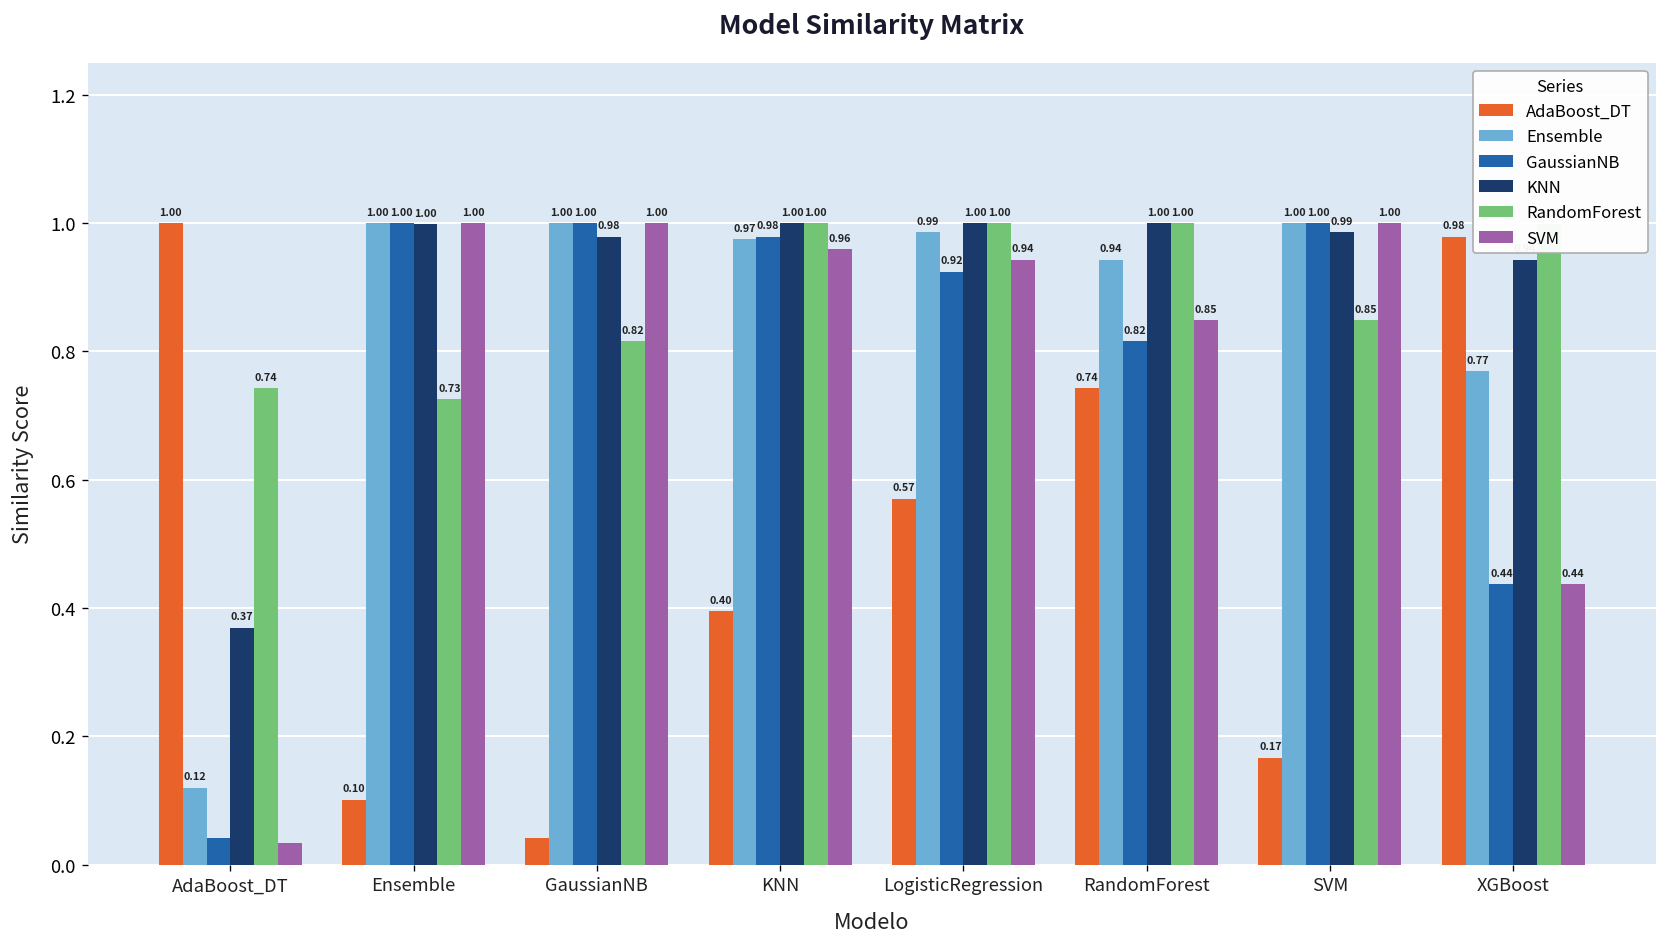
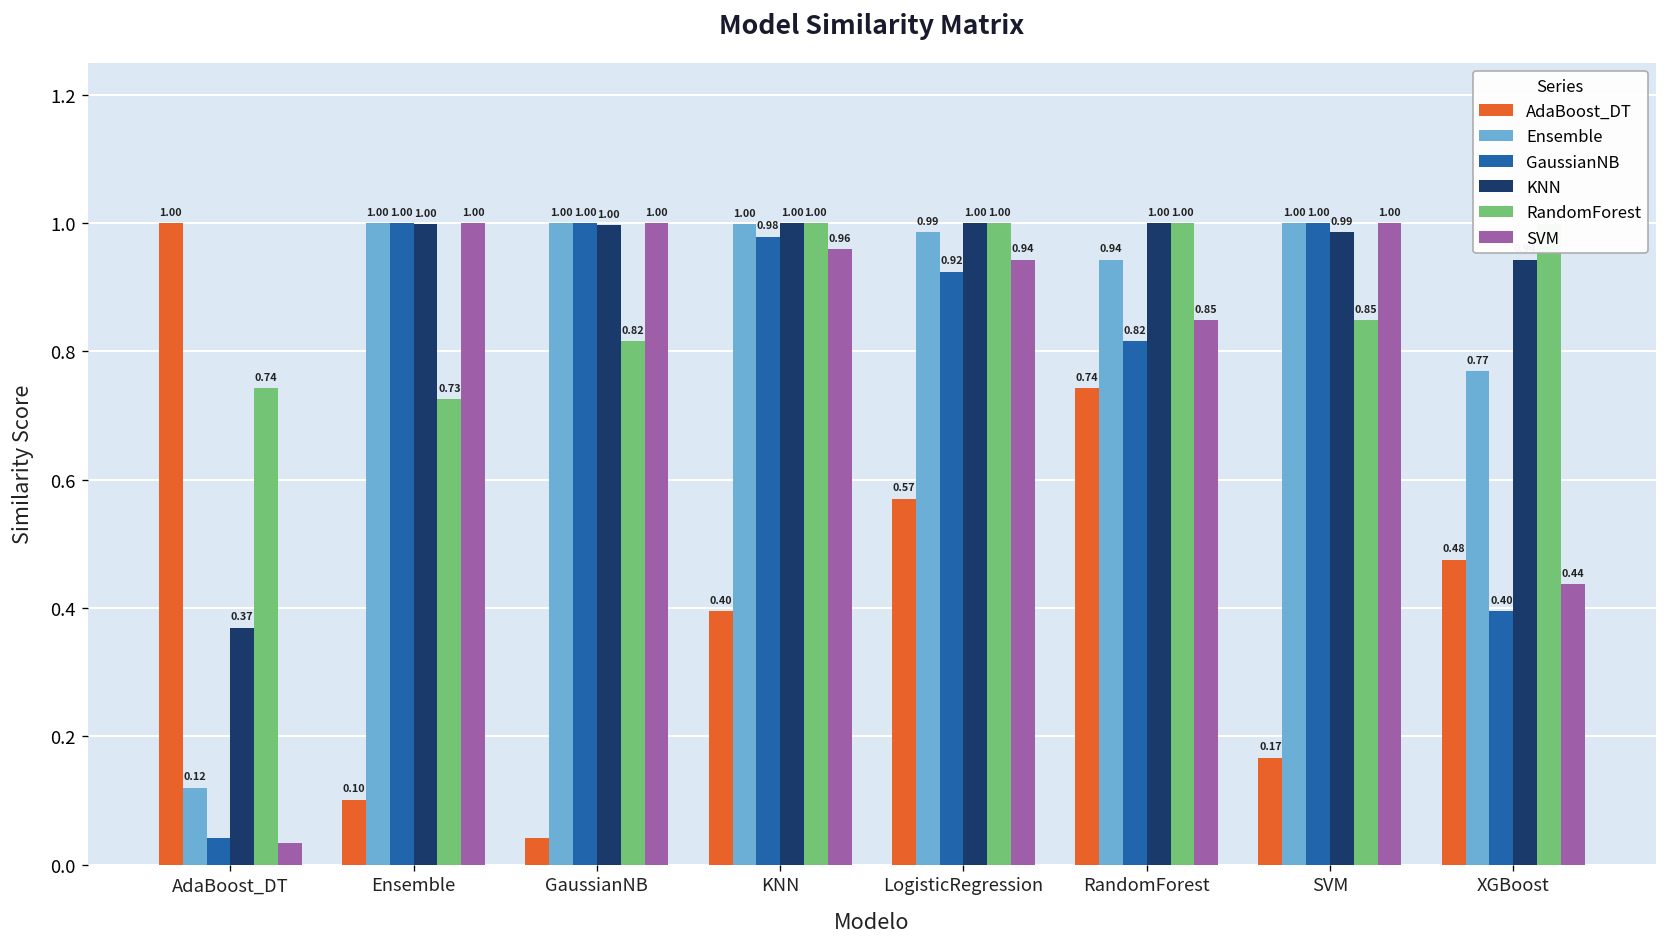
KNN, GaussianNB: 0.98 -> 1.00
Ensemble, KNN: 0.97 -> 1.00
AdaBoost_DT, XGBoost: 0.98 -> 0.48
GaussianNB, XGBoost: 0.44 -> 0.40
